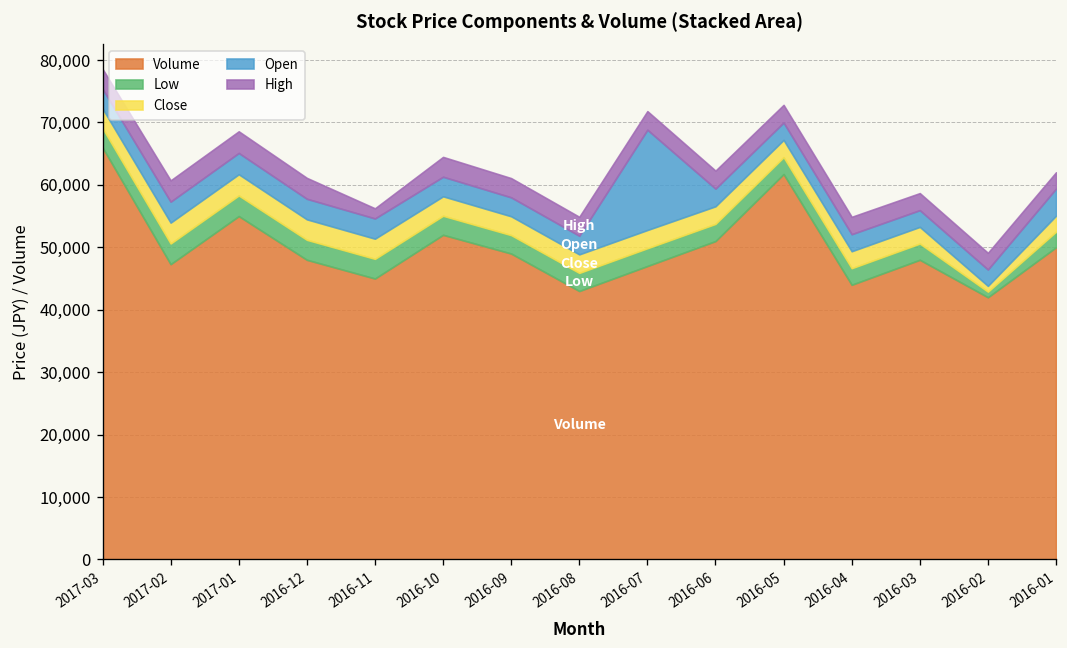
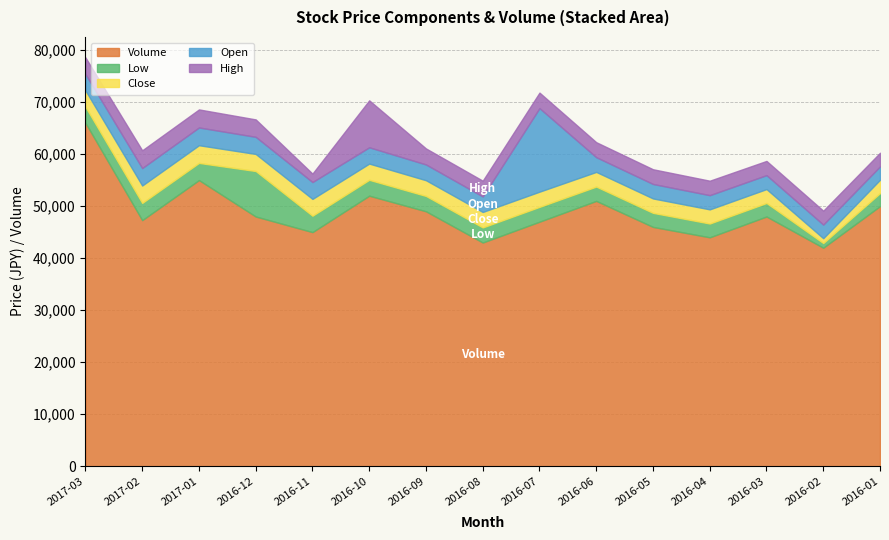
Low, 2016-12: 3,000 -> 9,000
High, 2016-10: 3,000 -> 9,000
Volume, 2016-05: 62,000 -> 46,000
Open, 2016-01: 4,000 -> 3,000
